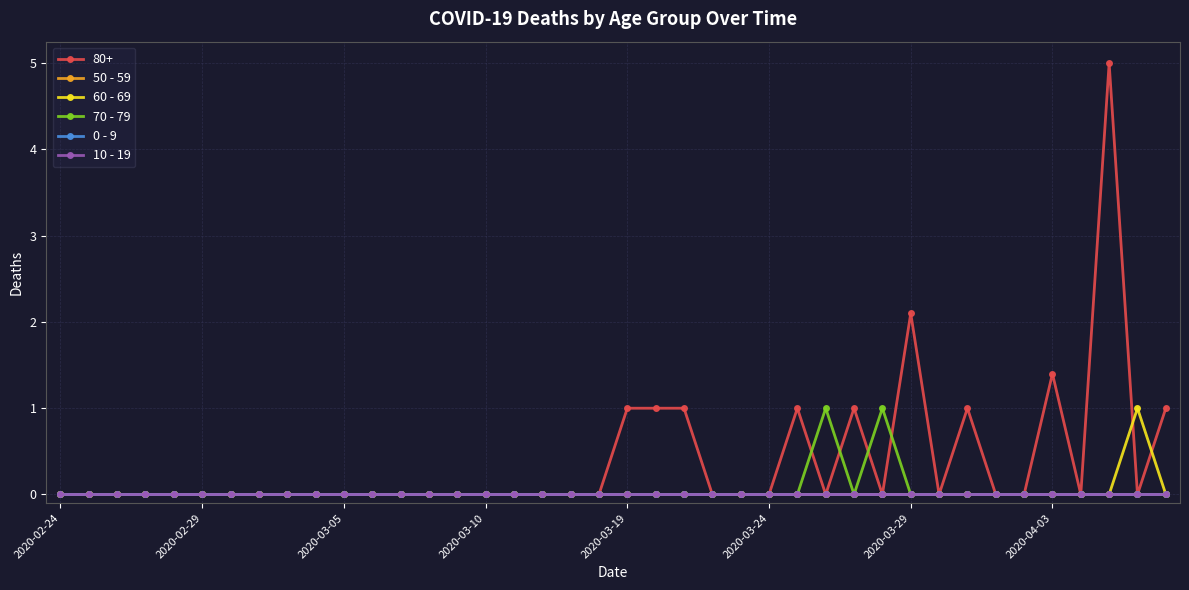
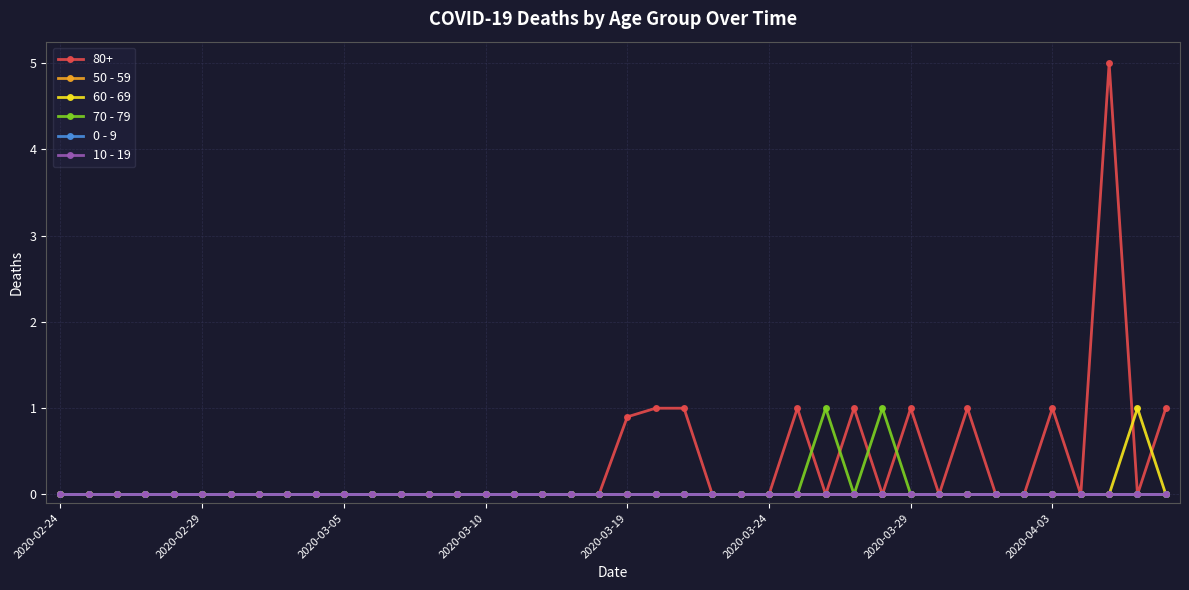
80+, 2020-03-19: 1.0 -> 0.9
80+, 2020-03-29: 2.1 -> 1.0
80+, 2020-04-03: 1.4 -> 1.0
